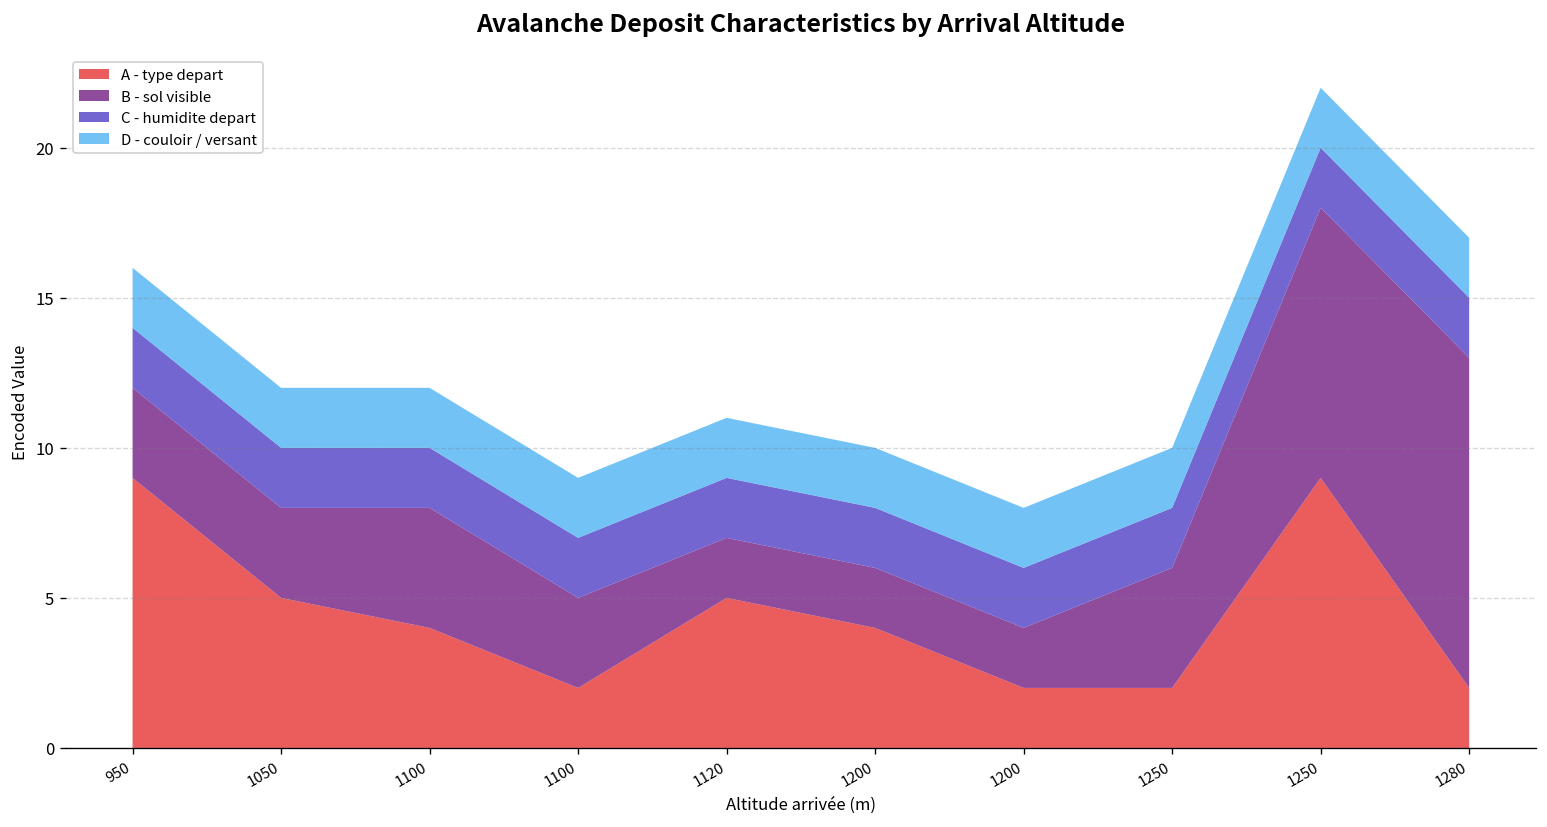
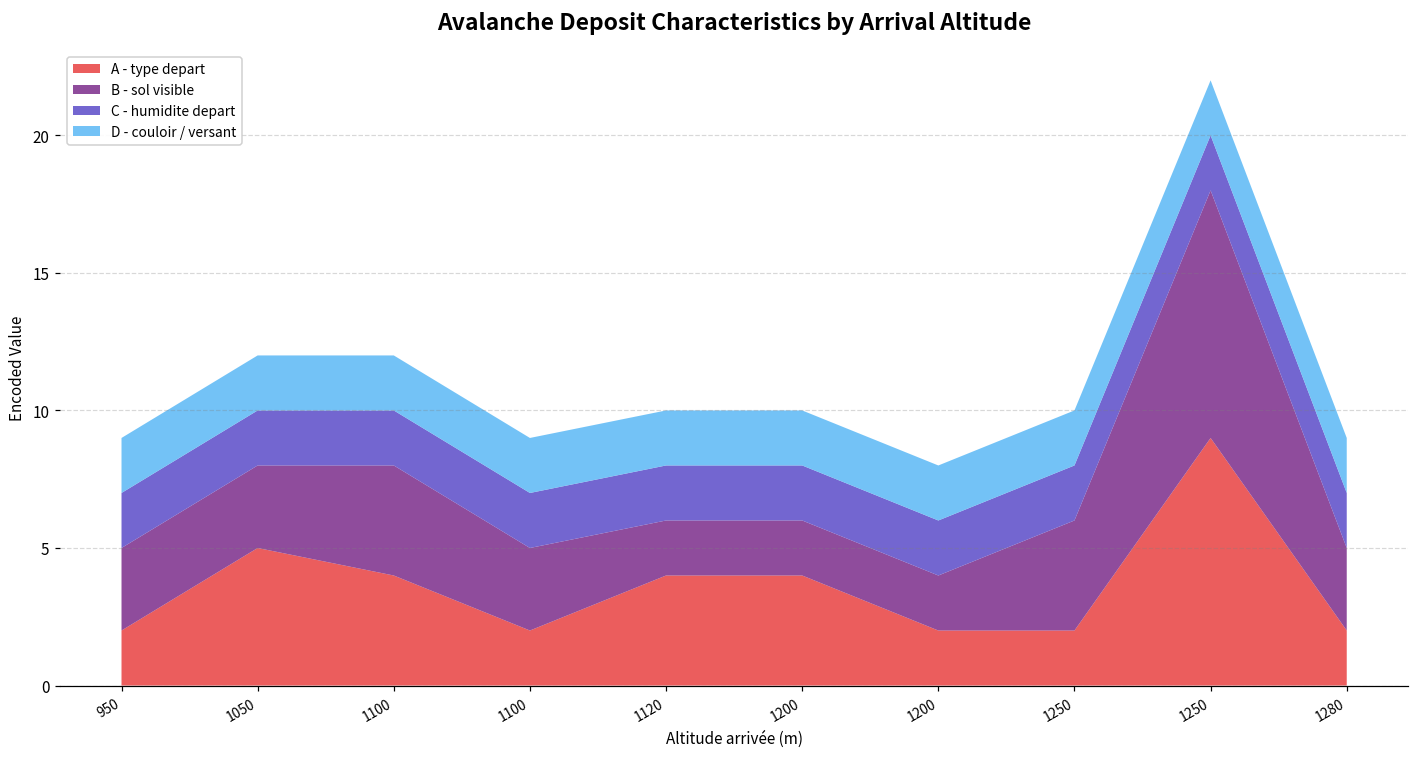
A - type depart, 950: 9 -> 2
A - type depart, 1120: 5 -> 4
B - sol visible, 1280: 11 -> 3
